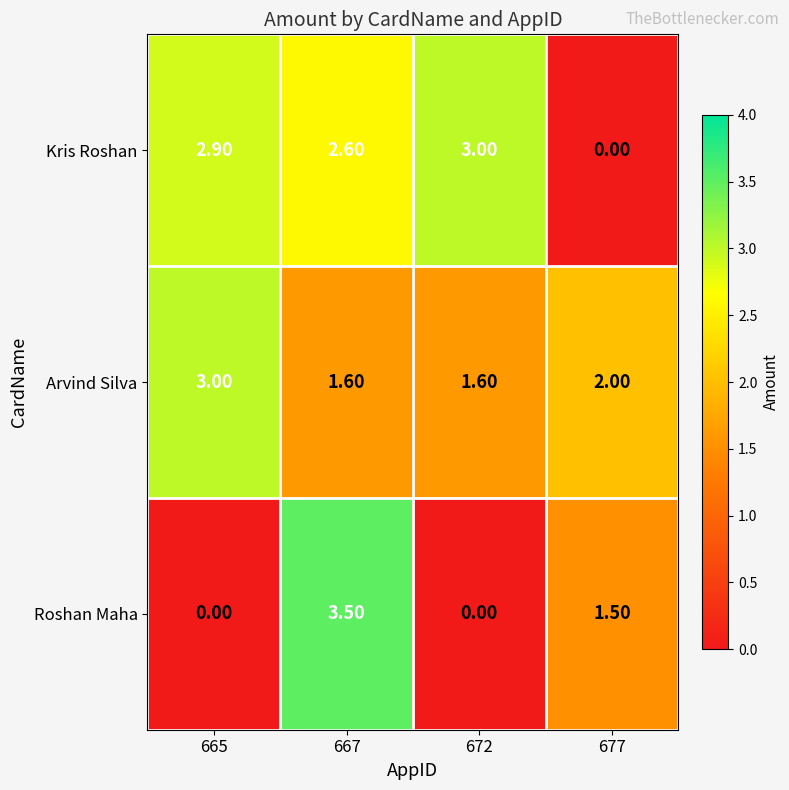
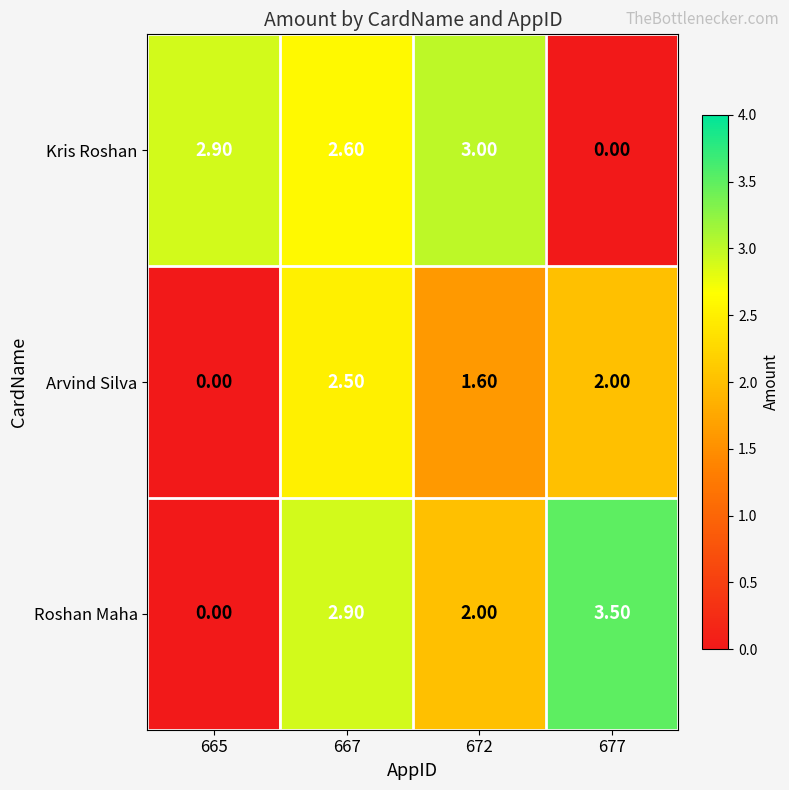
Arvind Silva, 665: 3.00 -> 0.00
Arvind Silva, 667: 1.60 -> 2.50
Roshan Maha, 667: 3.50 -> 2.90
Roshan Maha, 672: 0.00 -> 2.00
Roshan Maha, 677: 1.50 -> 3.50
